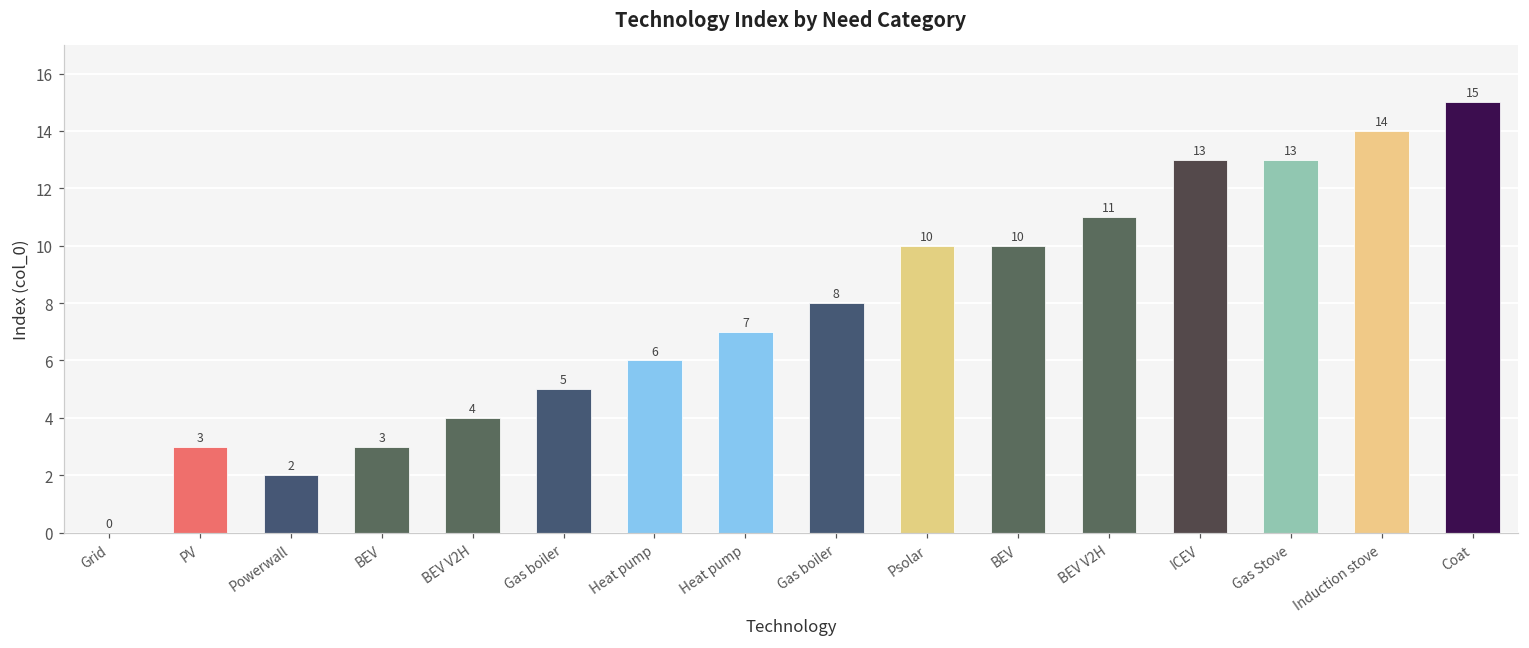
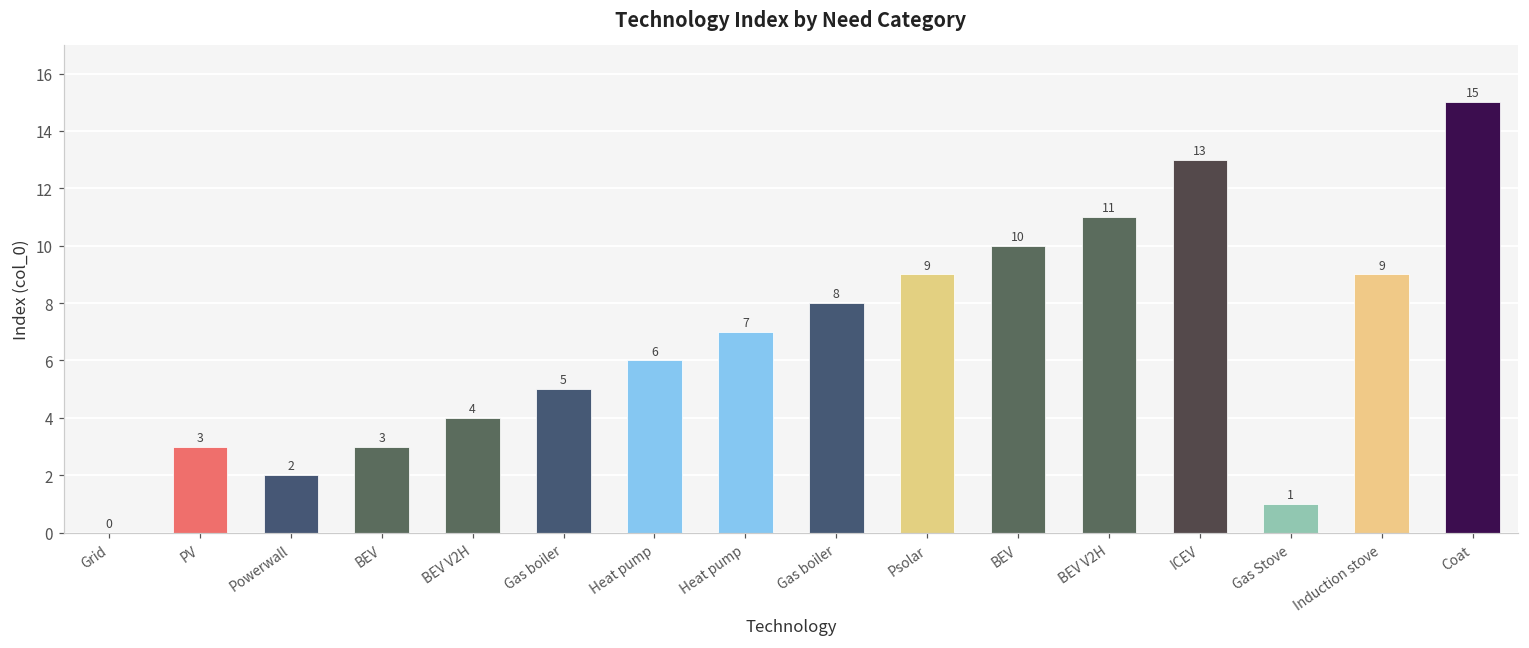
Psolar: 10 -> 9
Gas Stove: 13 -> 1
Induction stove: 14 -> 9
